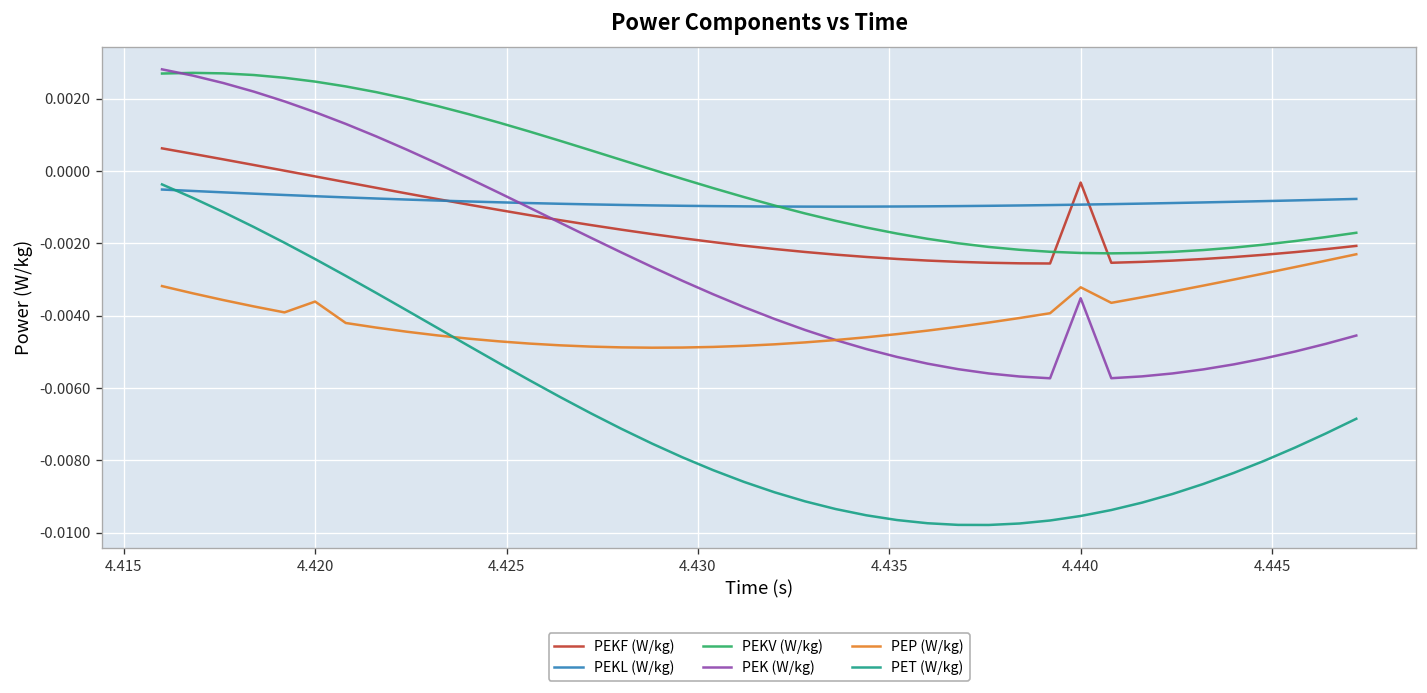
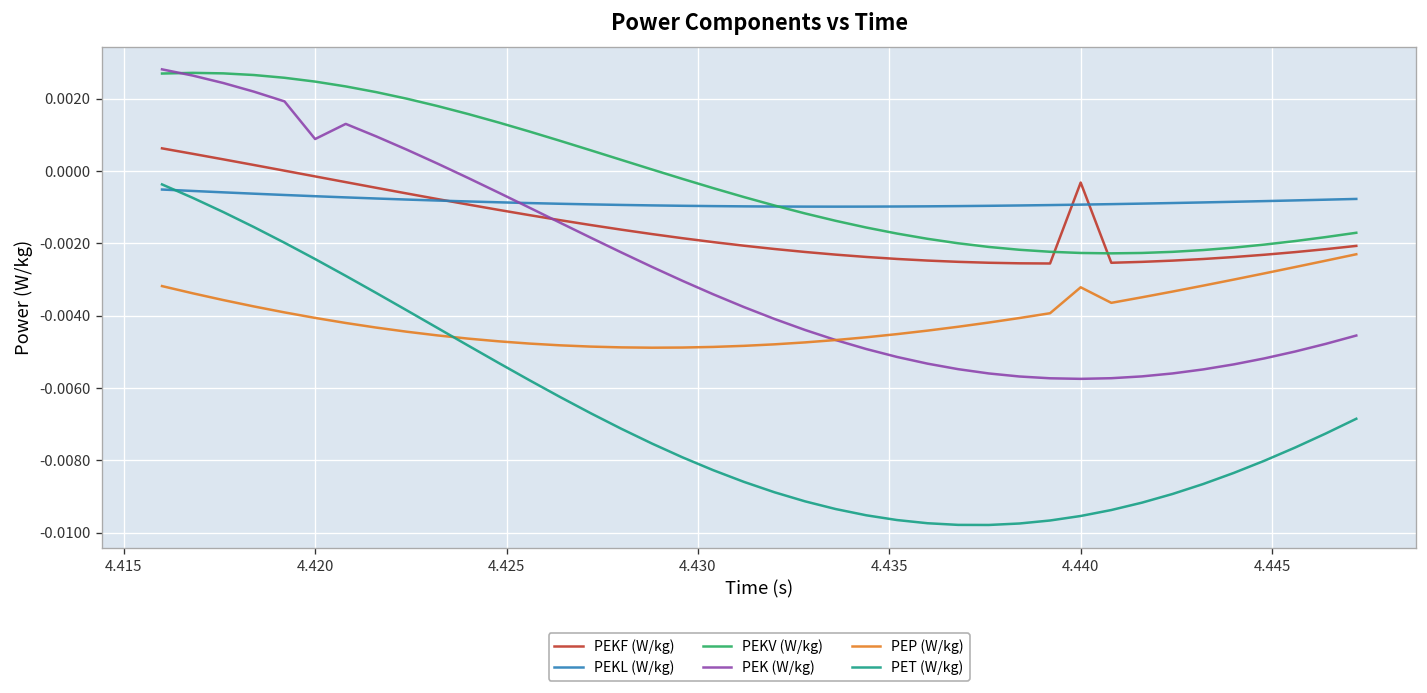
PEK (W/kg), 4.420: 0.0016 -> 0.0009
PEP (W/kg), 4.420: -0.0036 -> -0.0041
PEK (W/kg), 4.440: -0.0035 -> -0.0057
